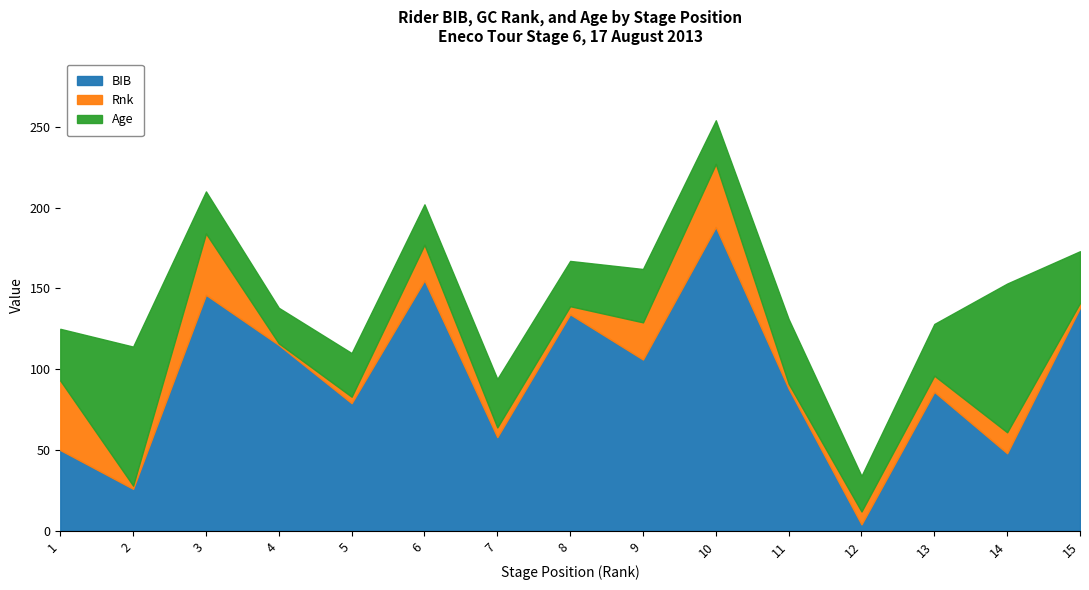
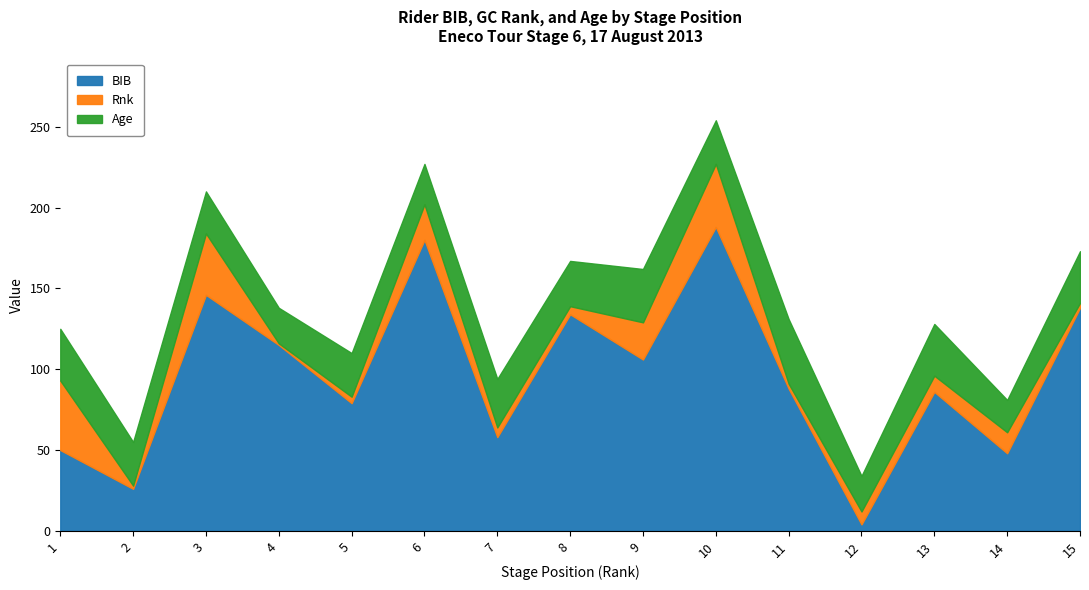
Age, 2: 86 -> 27
BIB, 6: 155 -> 180
Age, 14: 92 -> 20
